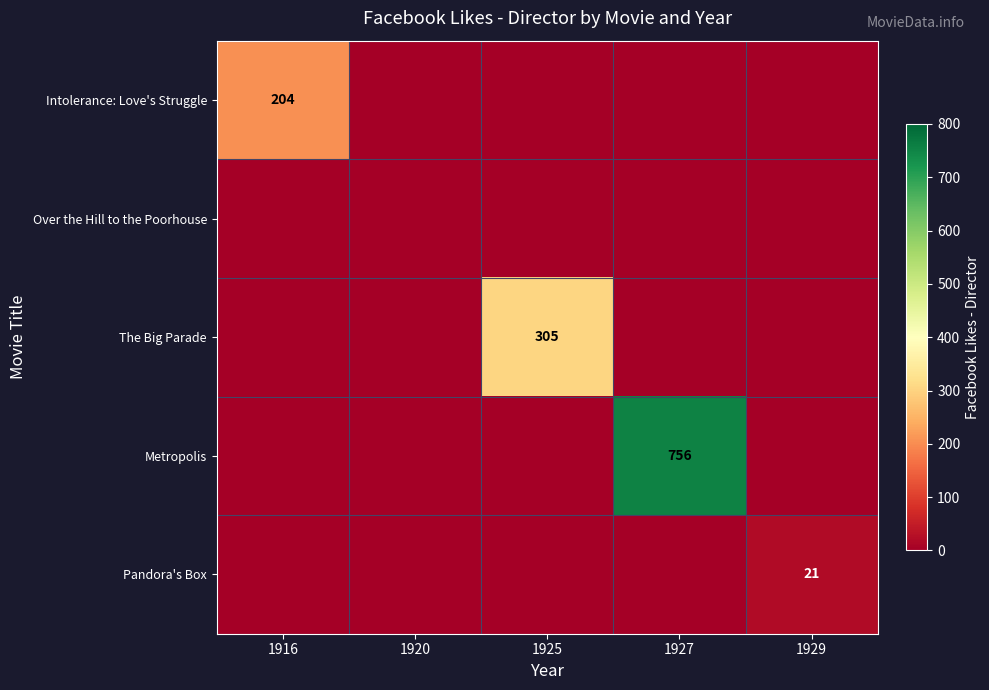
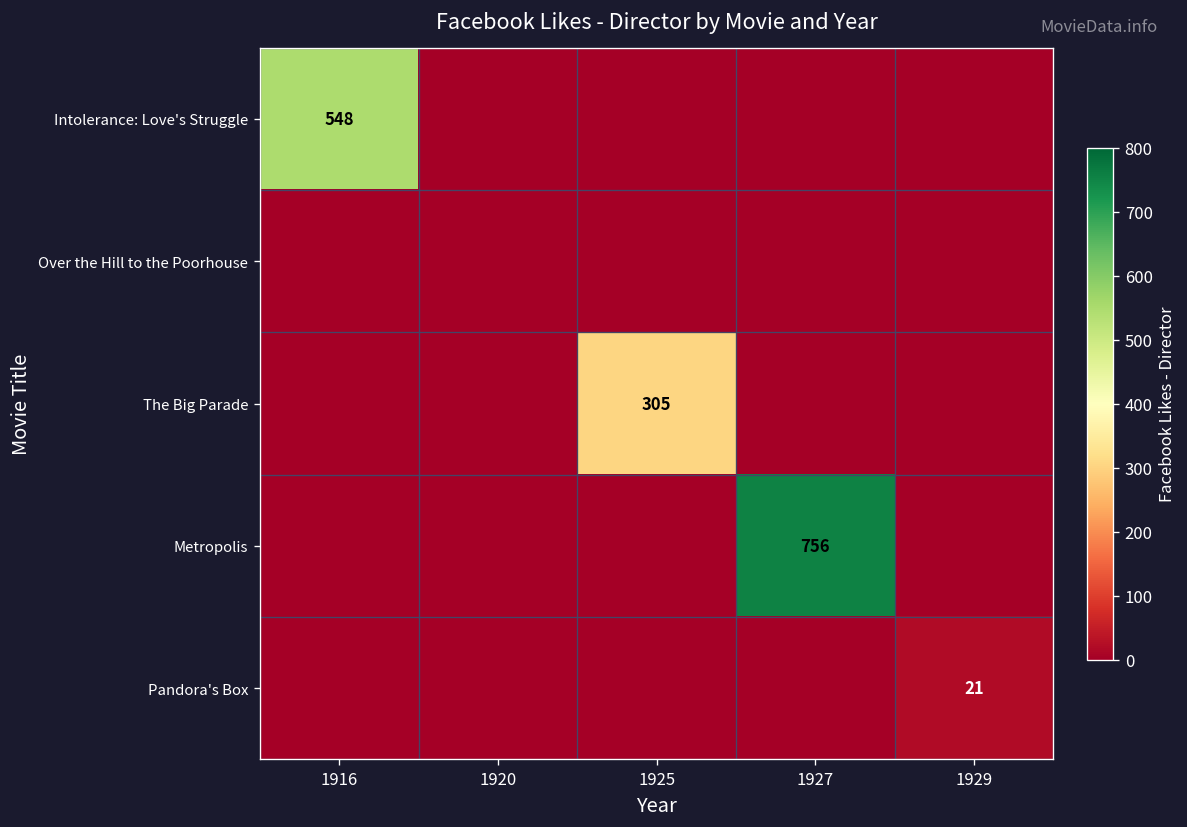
Intolerance: Love's Struggle, 1916: 204 -> 548
